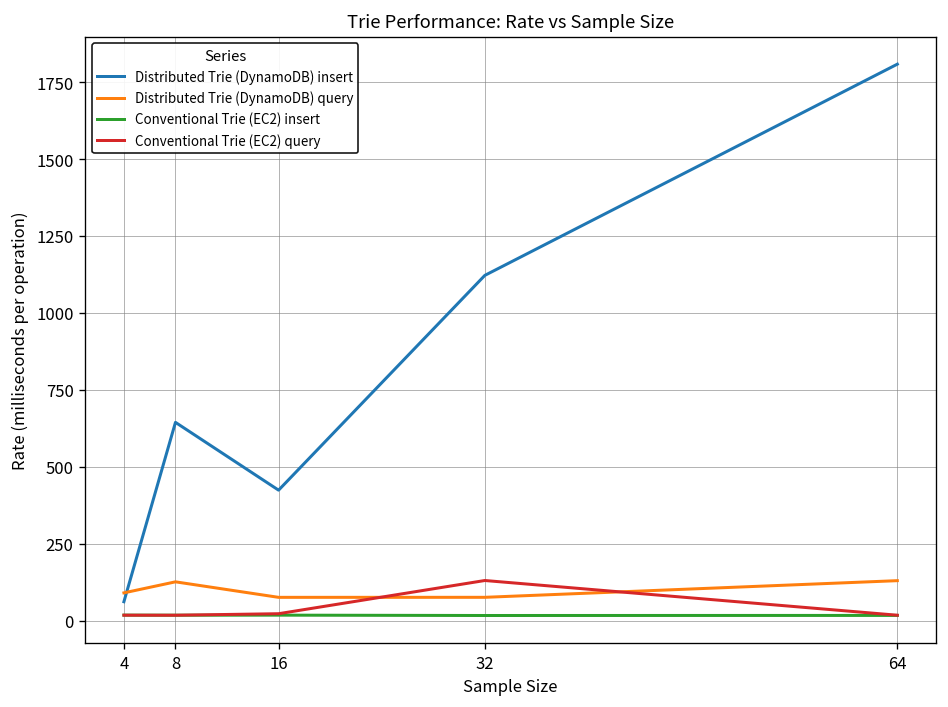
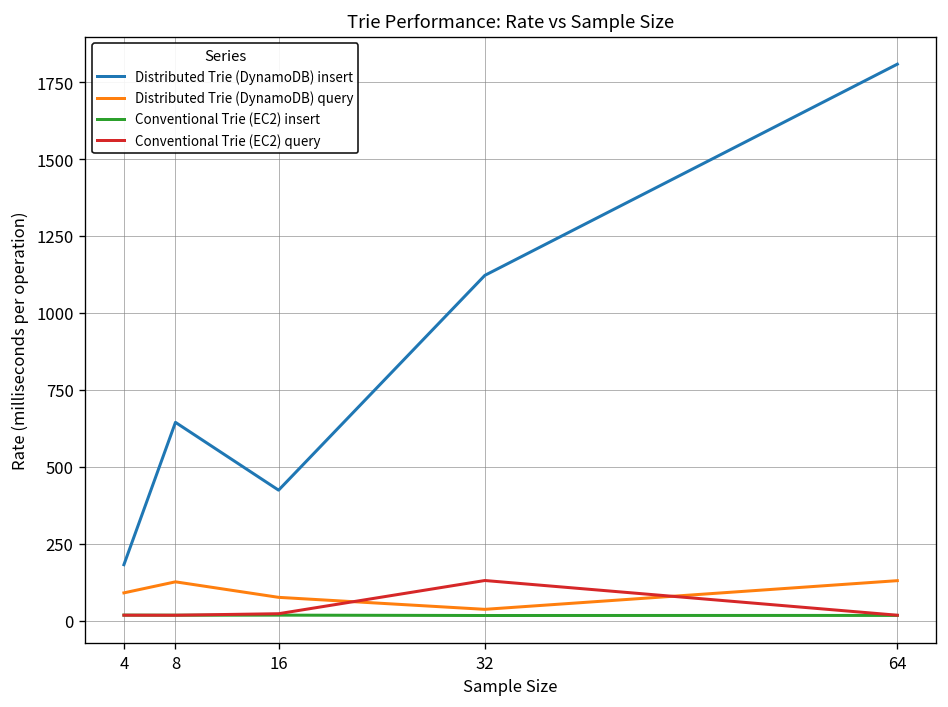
Distributed Trie (DynamoDB) insert, 4: 60 -> 180
Distributed Trie (DynamoDB) query, 32: 80 -> 40
